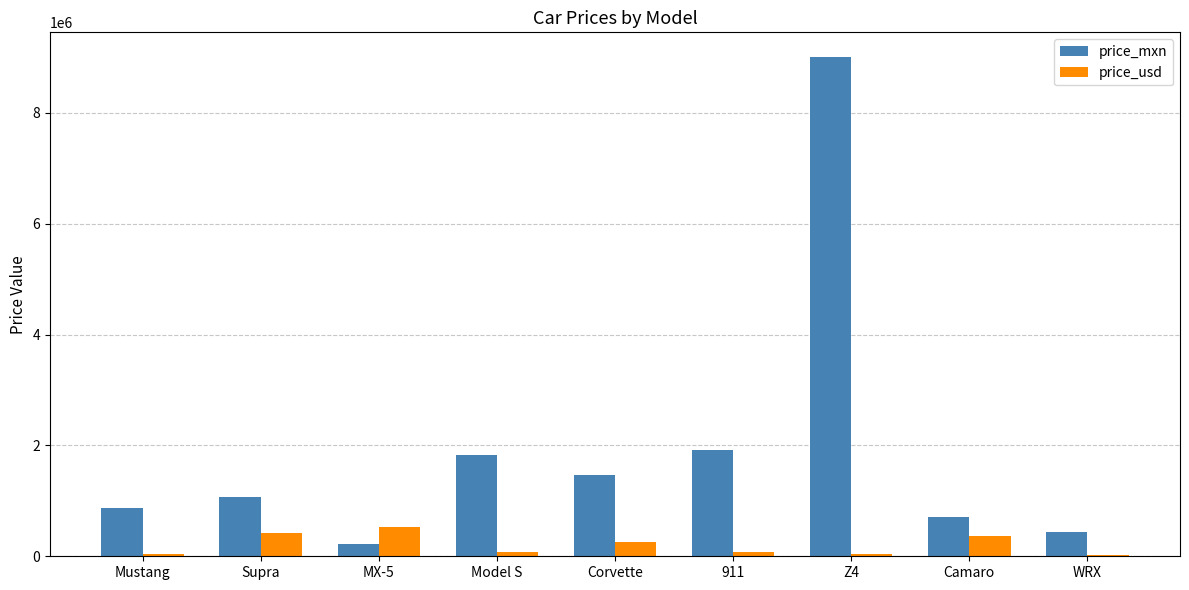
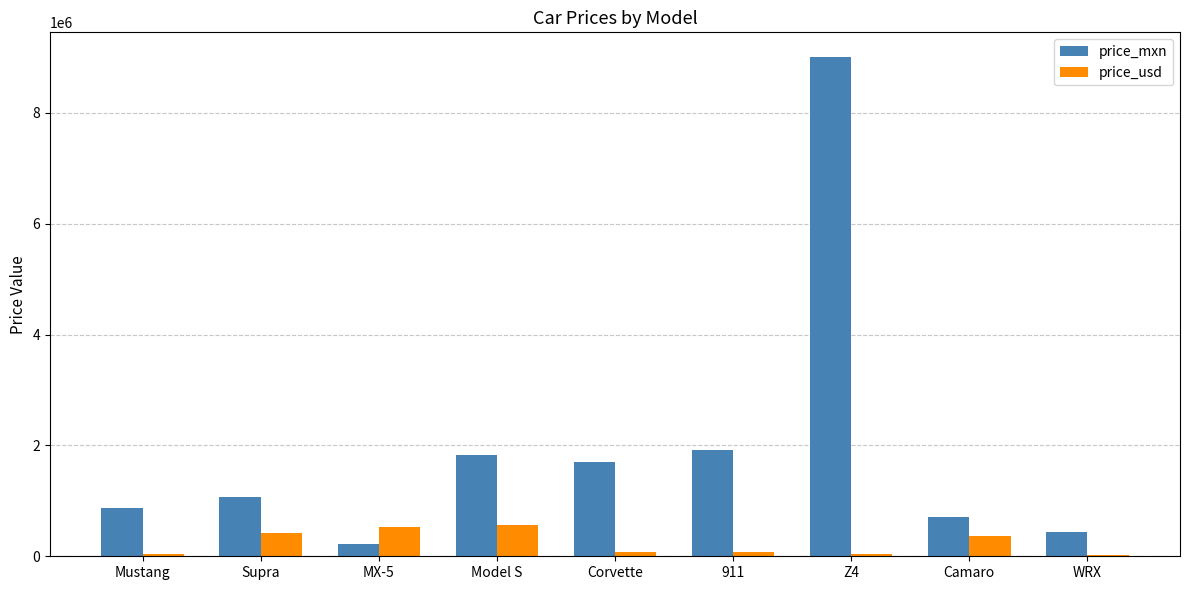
price_usd, Model S: 100000 -> 600000
price_mxn, Corvette: 1500000 -> 1700000
price_usd, Corvette: 200000 -> 100000
